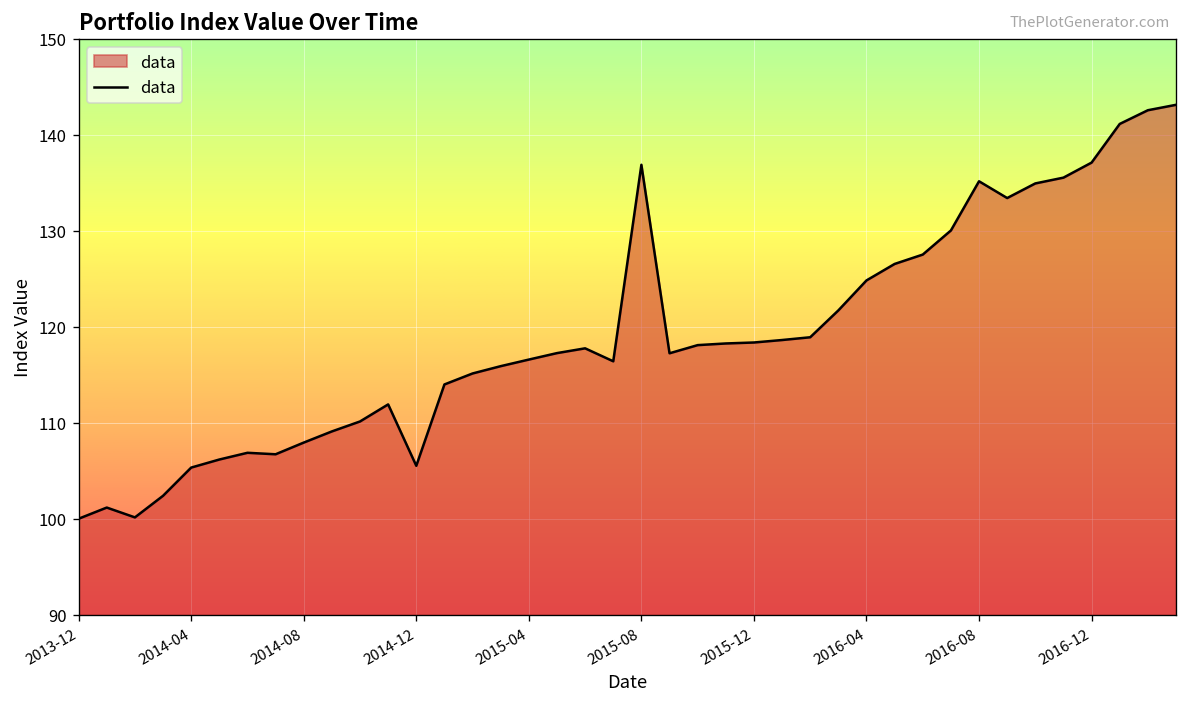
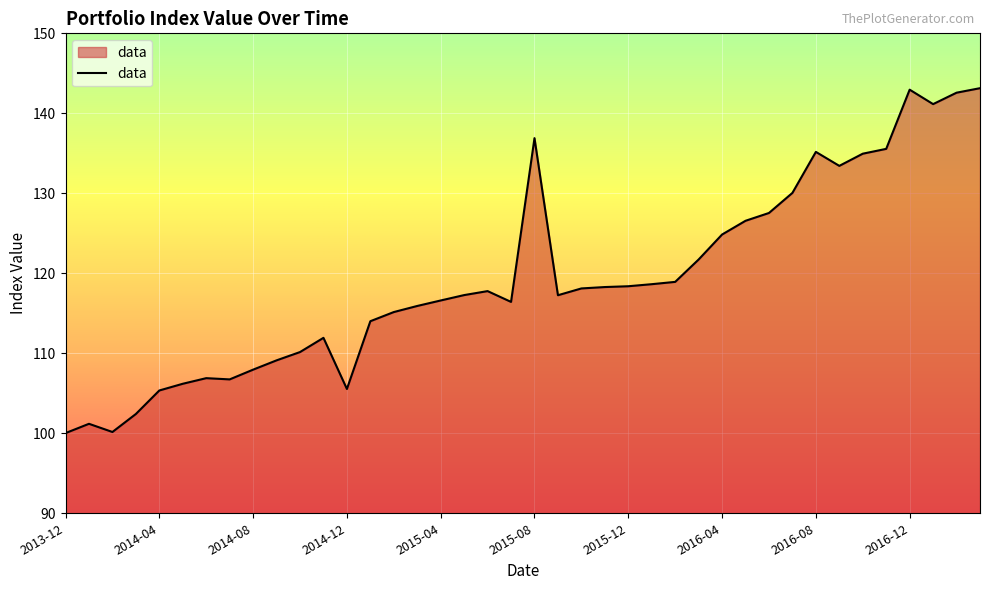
2016-12: 137 -> 143
